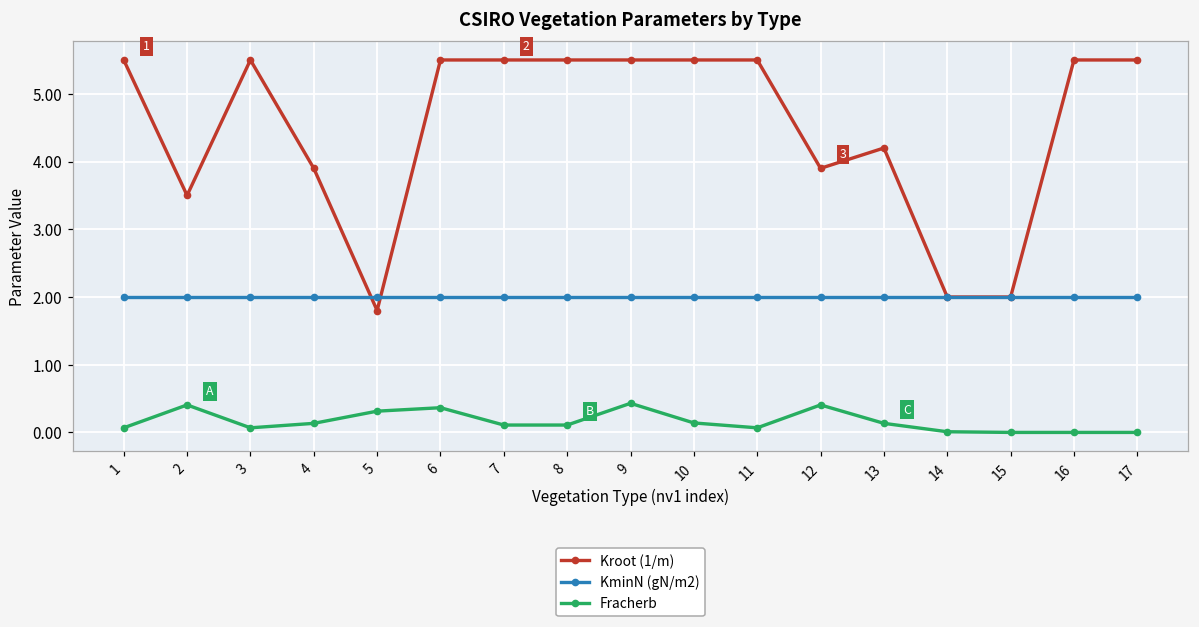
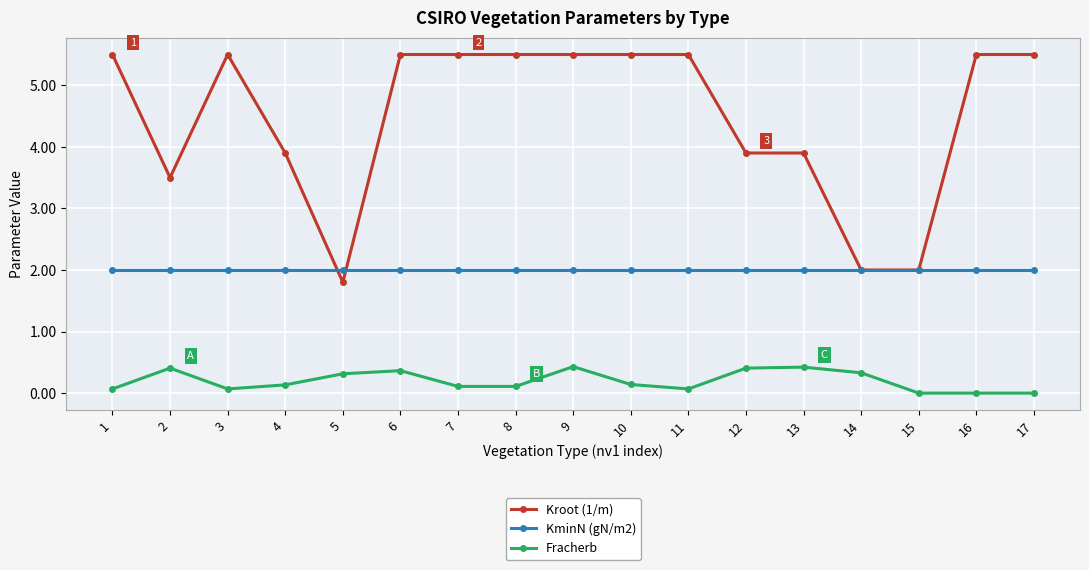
Kroot (1/m), 13: 4.2 -> 3.9
Fracherb, 13: 0.1 -> 0.4
Fracherb, 14: 0.0 -> 0.3
